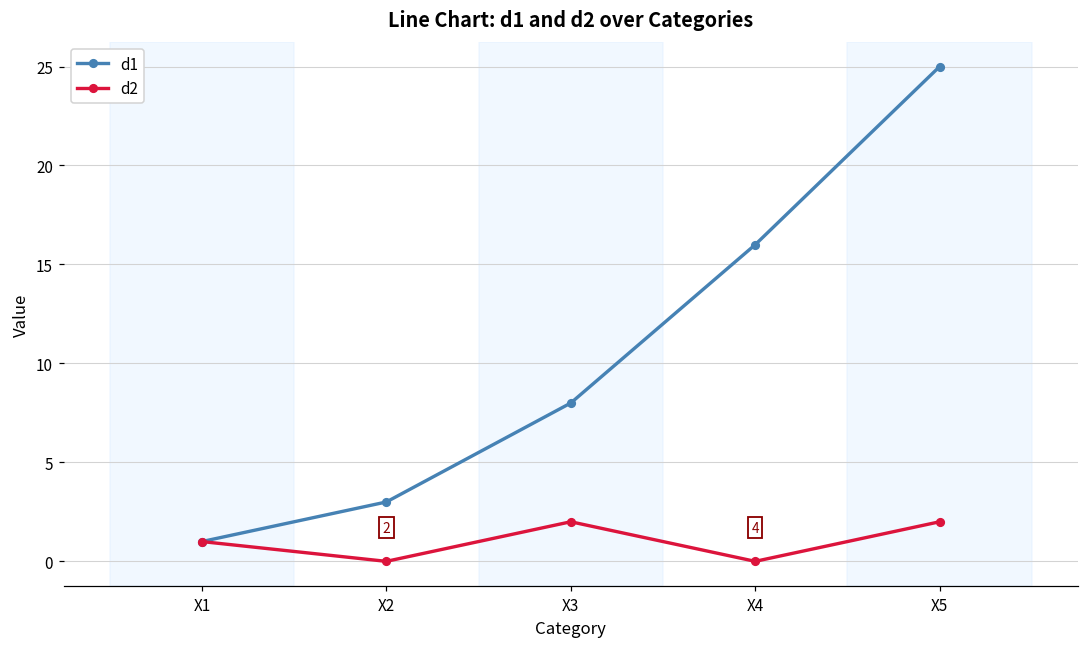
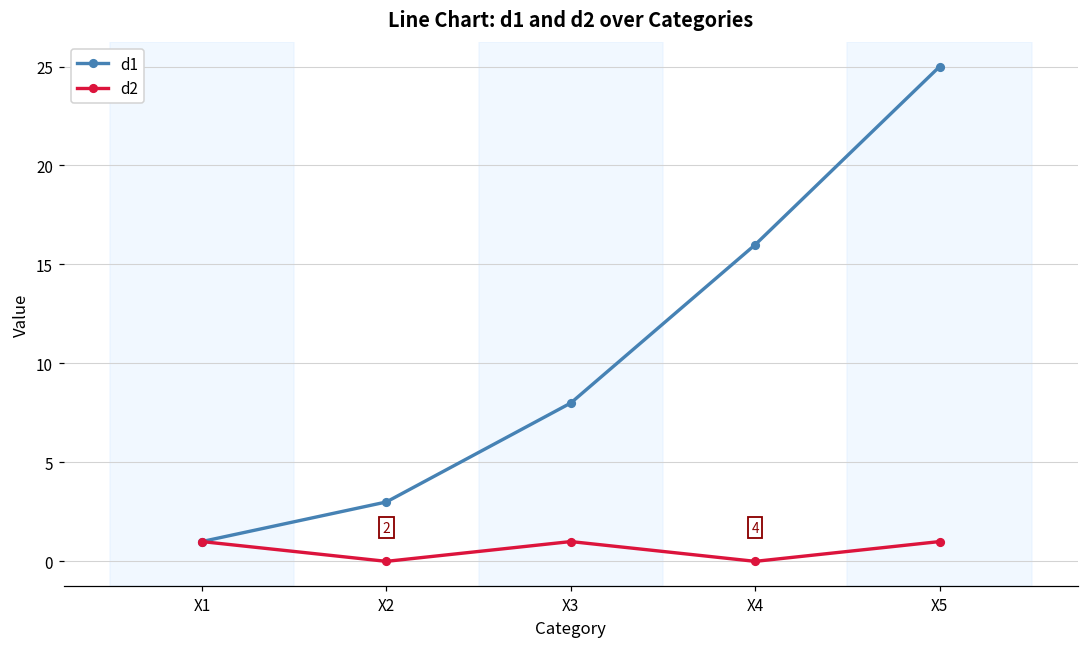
d2, X3: 2 -> 1
d2, X5: 2 -> 1
